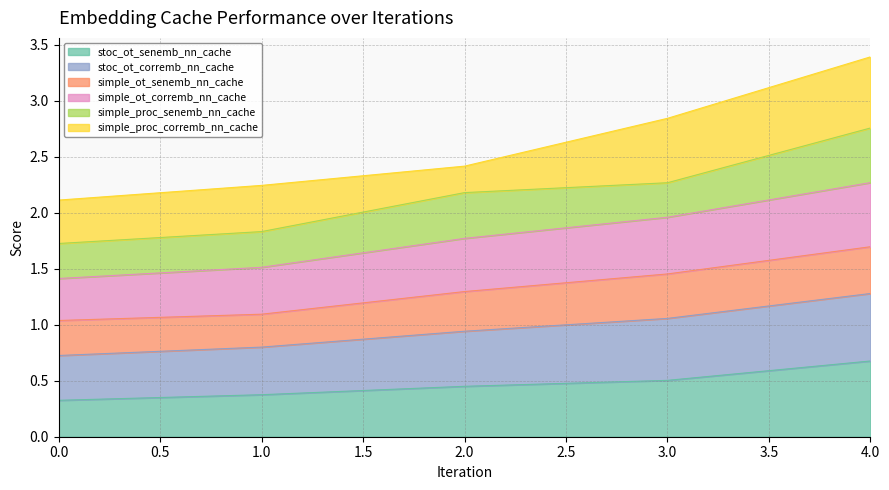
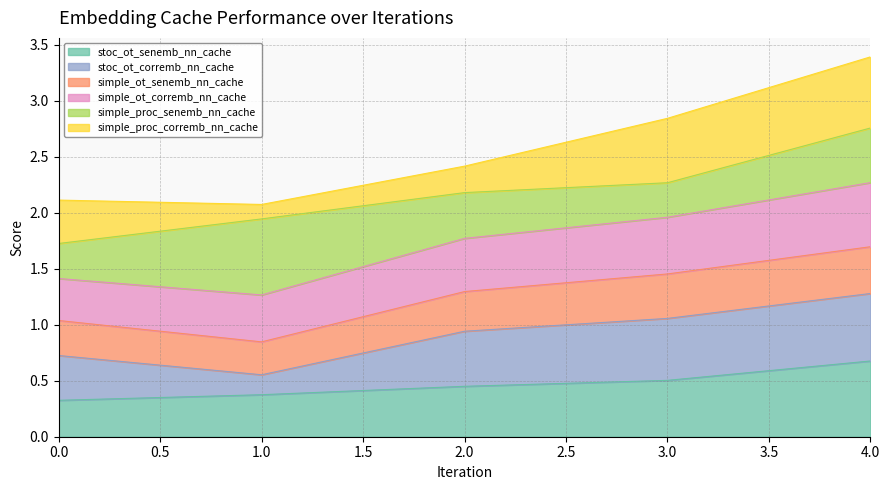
stoc_ot_corremb_nn_cache, 1.0: 0.43 -> 0.18
simple_proc_senemb_nn_cache, 1.0: 0.32 -> 0.68
simple_proc_corremb_nn_cache, 1.0: 0.41 -> 0.13
